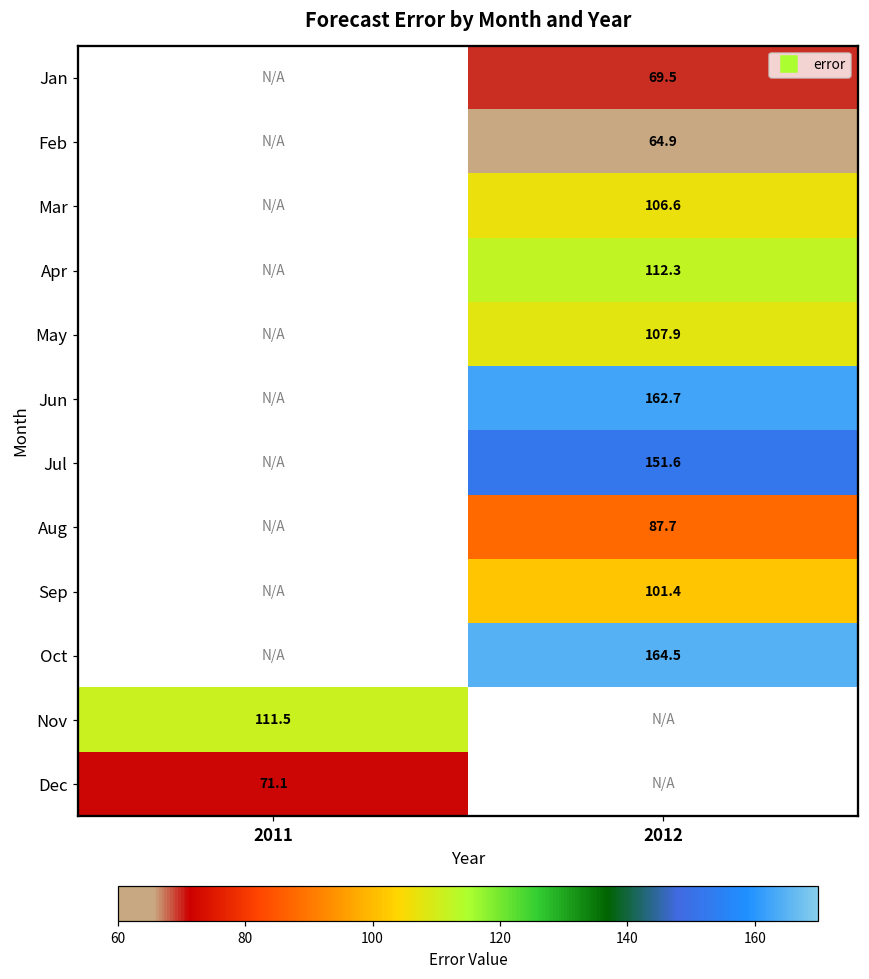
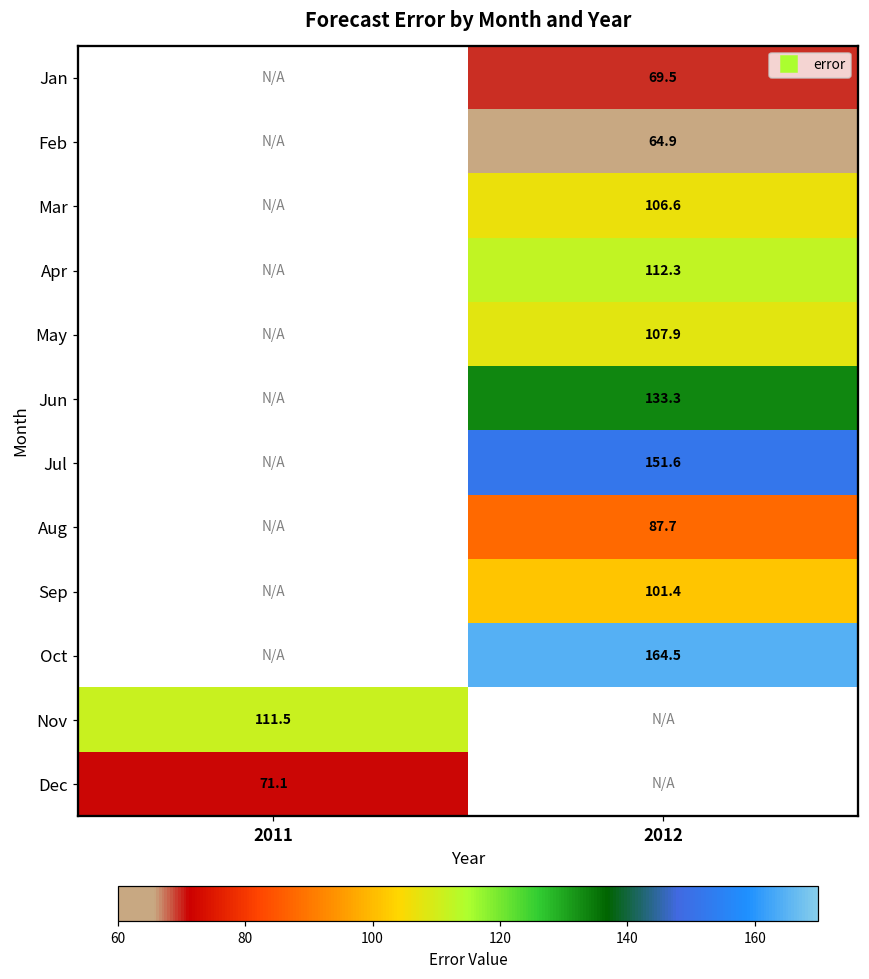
Jun, 2012: 162.7 -> 133.3
